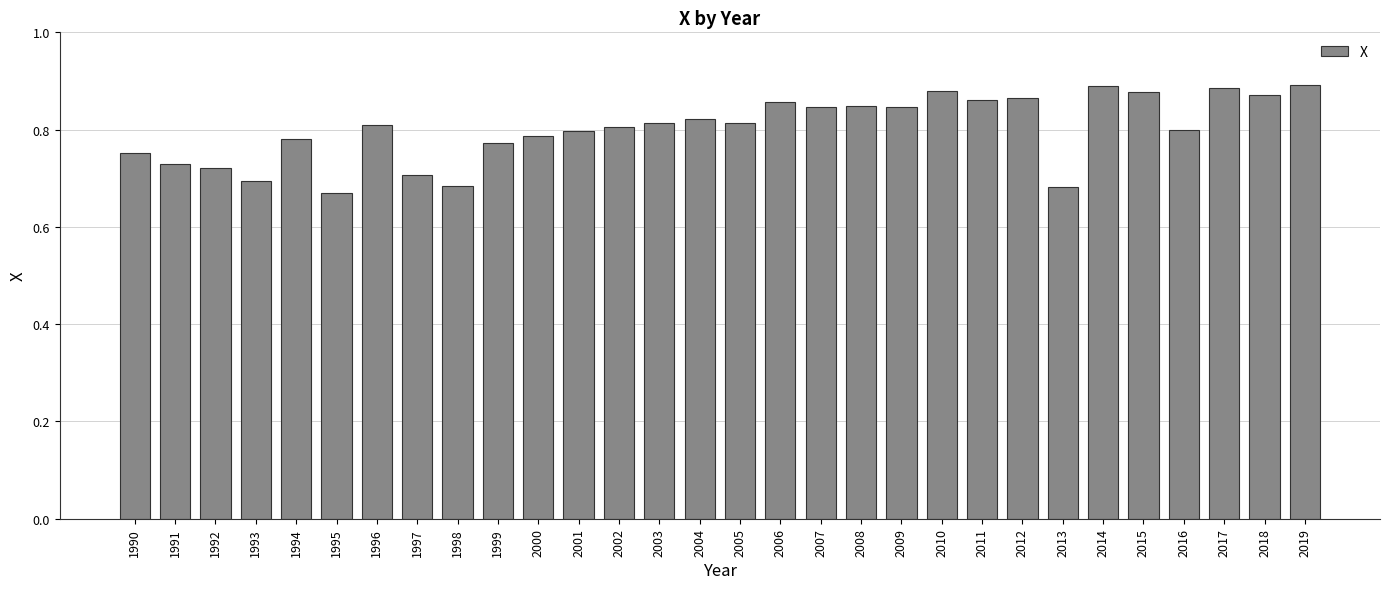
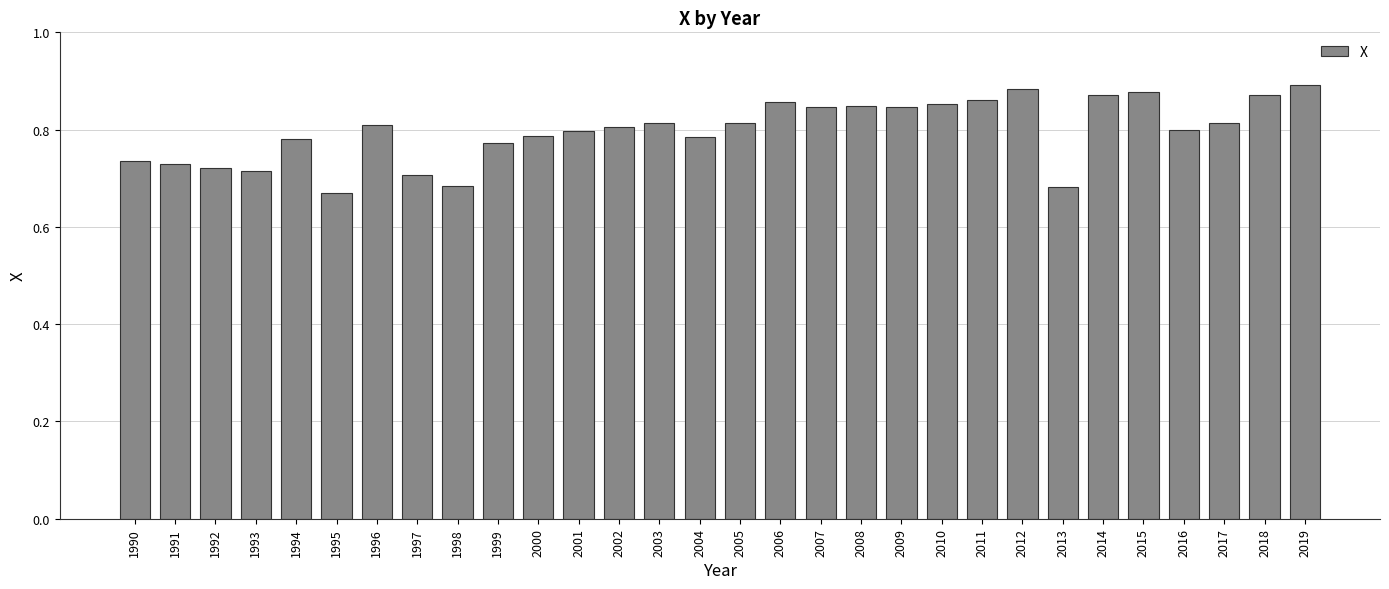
1990: 0.75 -> 0.74
1993: 0.70 -> 0.72
2004: 0.82 -> 0.79
2010: 0.88 -> 0.85
2012: 0.87 -> 0.88
2014: 0.89 -> 0.87
2017: 0.89 -> 0.81
